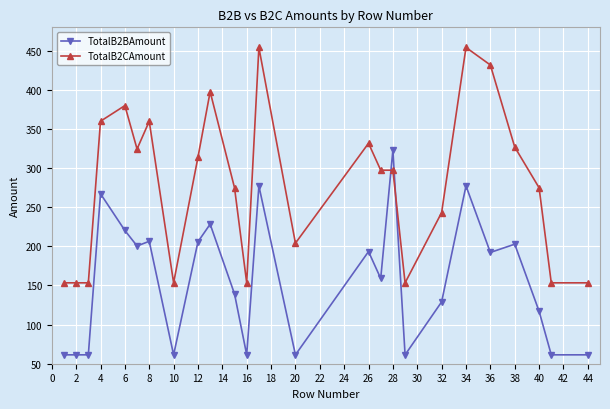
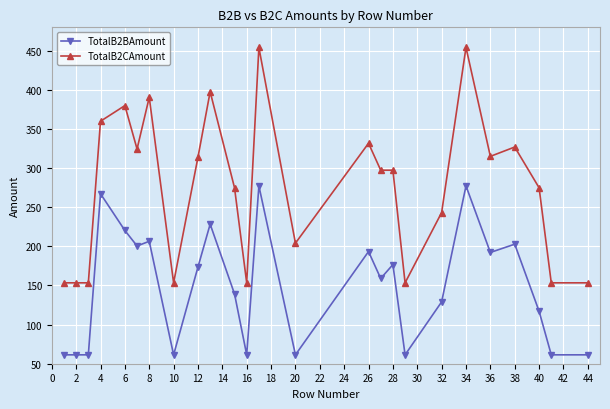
TotalB2CAmount, 8: 360 -> 390
TotalB2BAmount, 12: 210 -> 170
TotalB2BAmount, 28: 320 -> 180
TotalB2CAmount, 36: 430 -> 320
